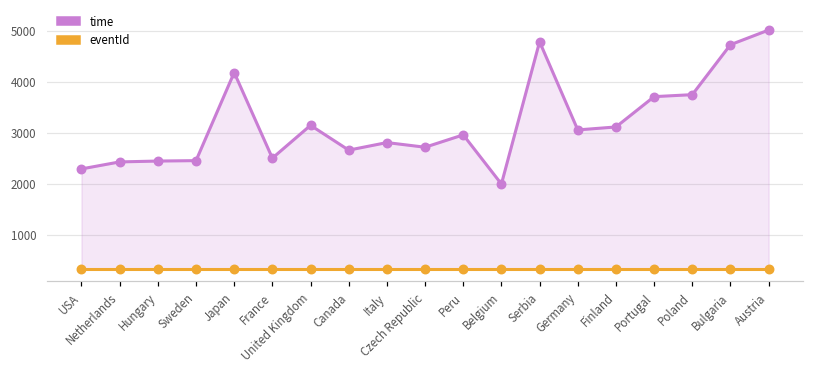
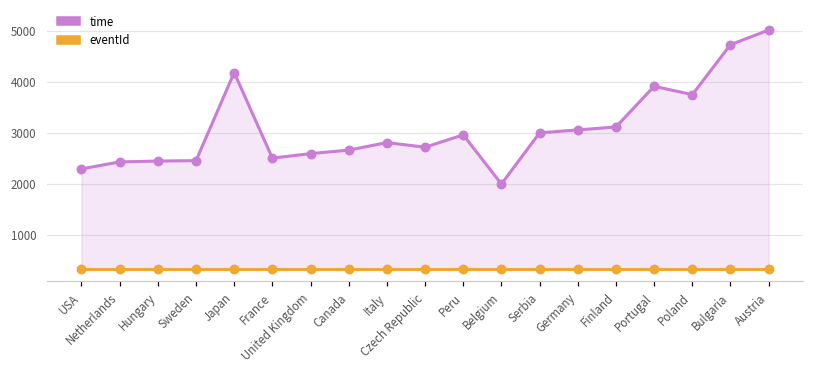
time, United Kingdom: 3100 -> 2600
time, Serbia: 4800 -> 3000
time, Portugal: 3700 -> 3900
